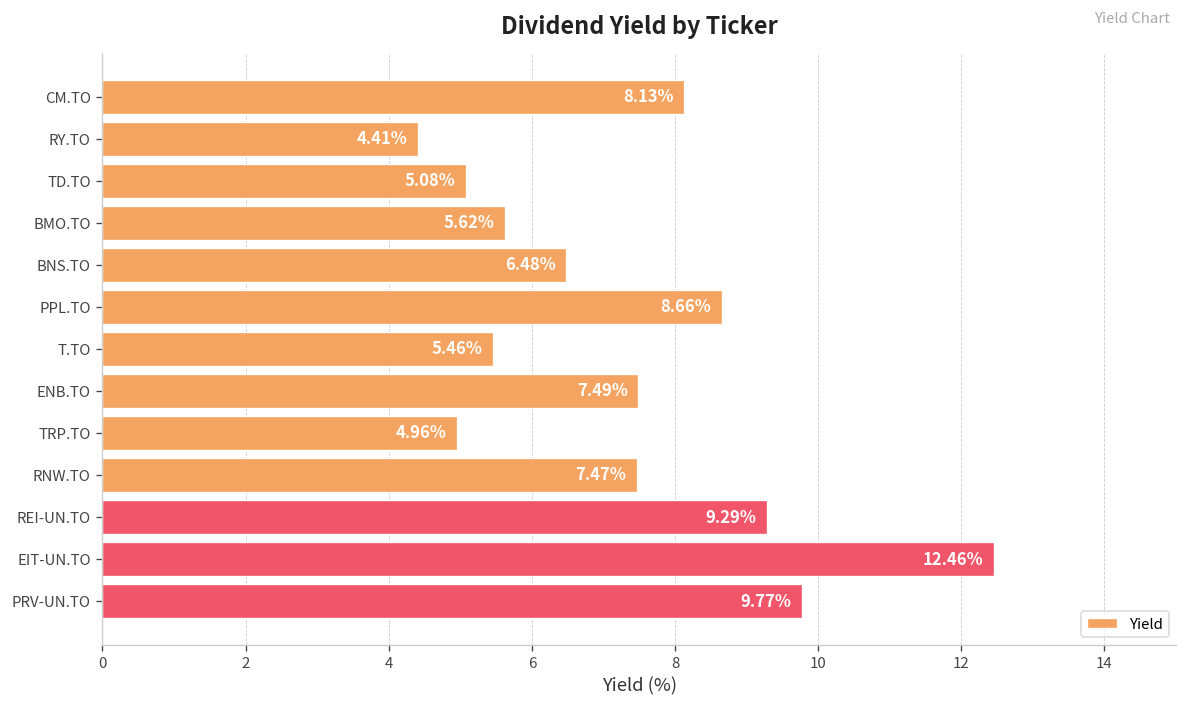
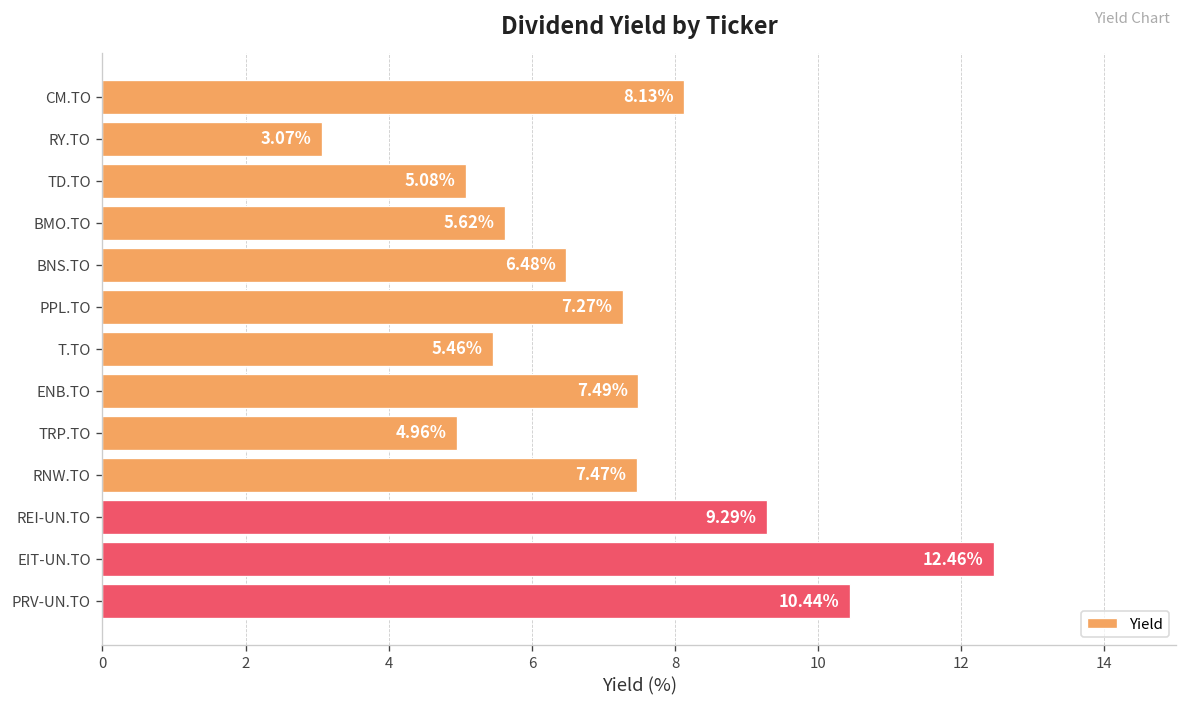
RY.TO: 4.41% -> 3.07%
PPL.TO: 8.66% -> 7.27%
PRV-UN.TO: 9.77% -> 10.44%
